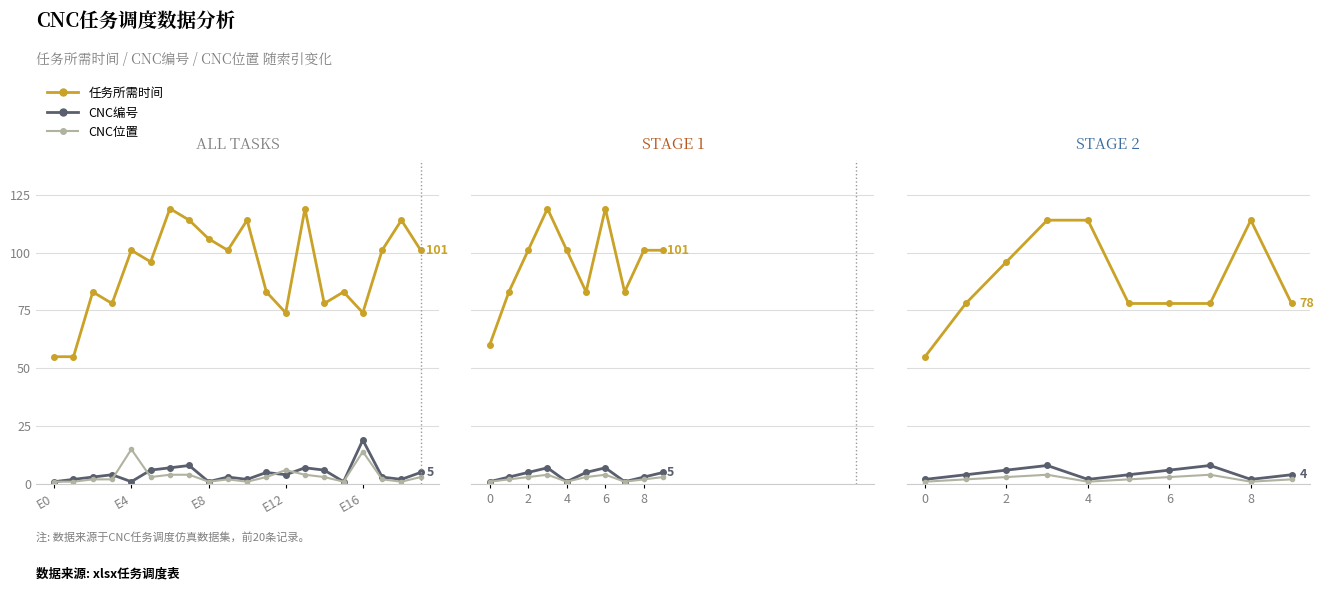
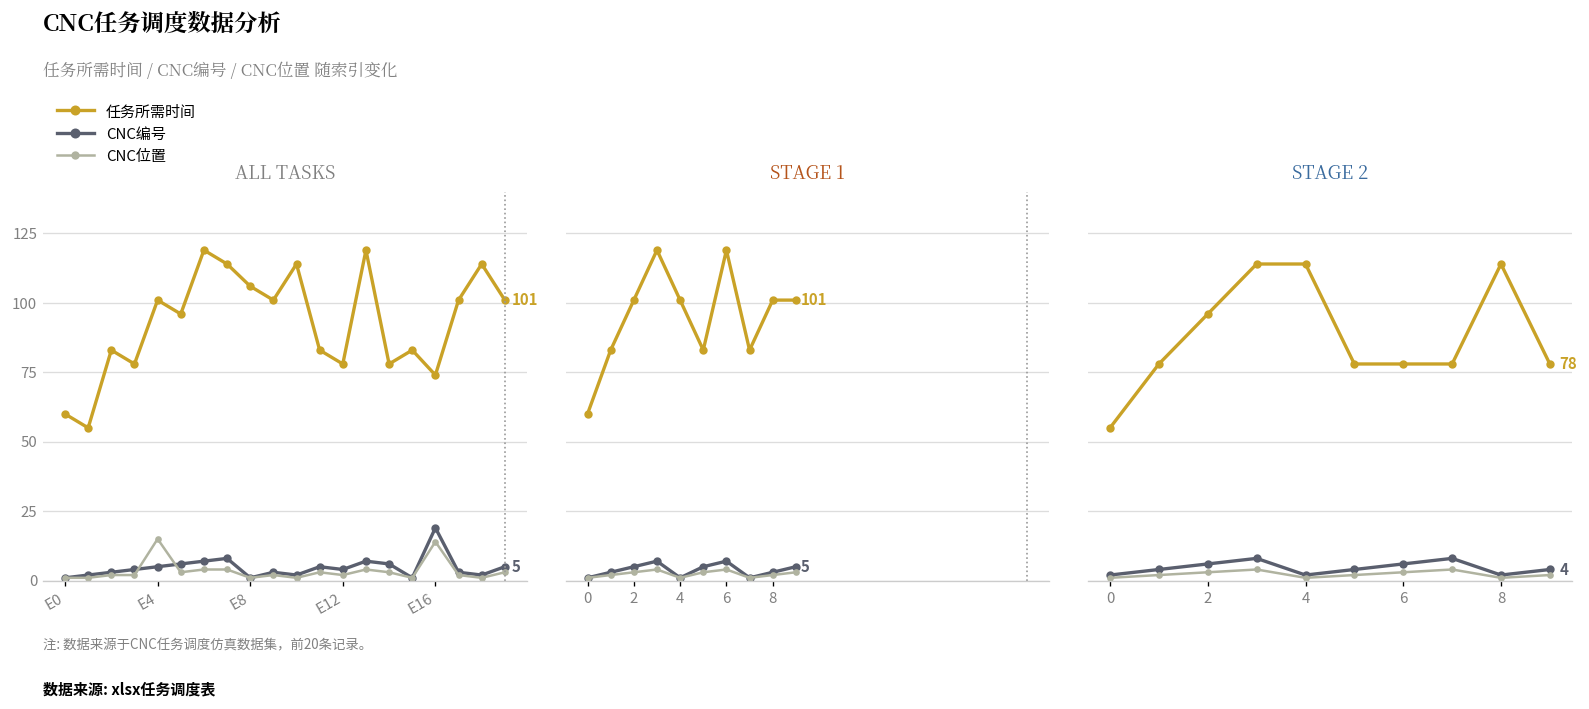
ALL TASKS, 任务所需时间, E0: 55 -> 60
ALL TASKS, CNC编号, E4: 1 -> 5
ALL TASKS, 任务所需时间, E12: 74 -> 78
ALL TASKS, CNC位置, E12: 6 -> 2
